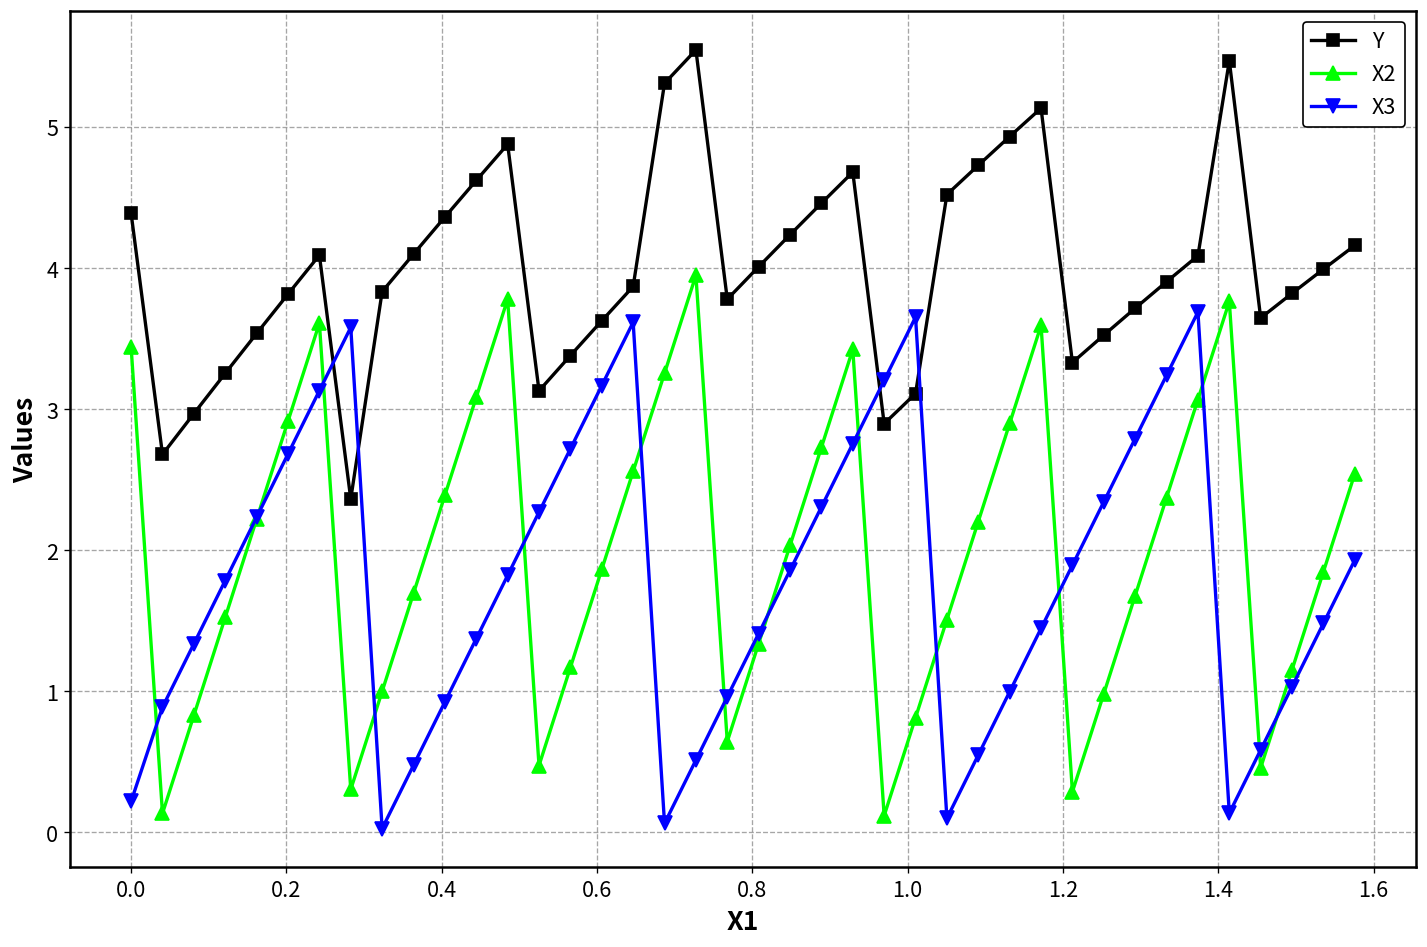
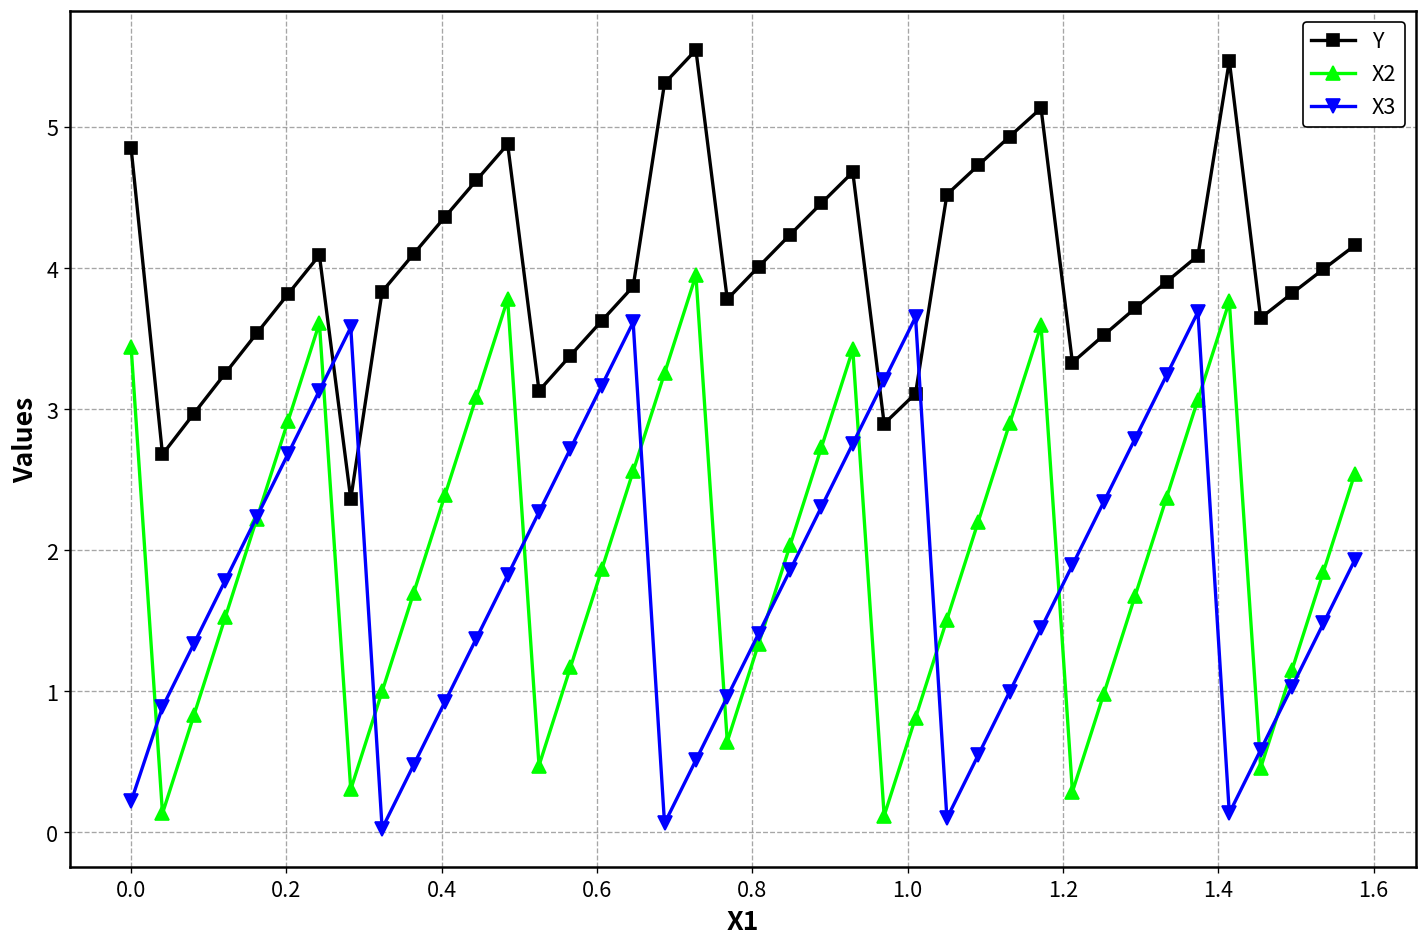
Y, 0.0: 4.39 -> 4.85
